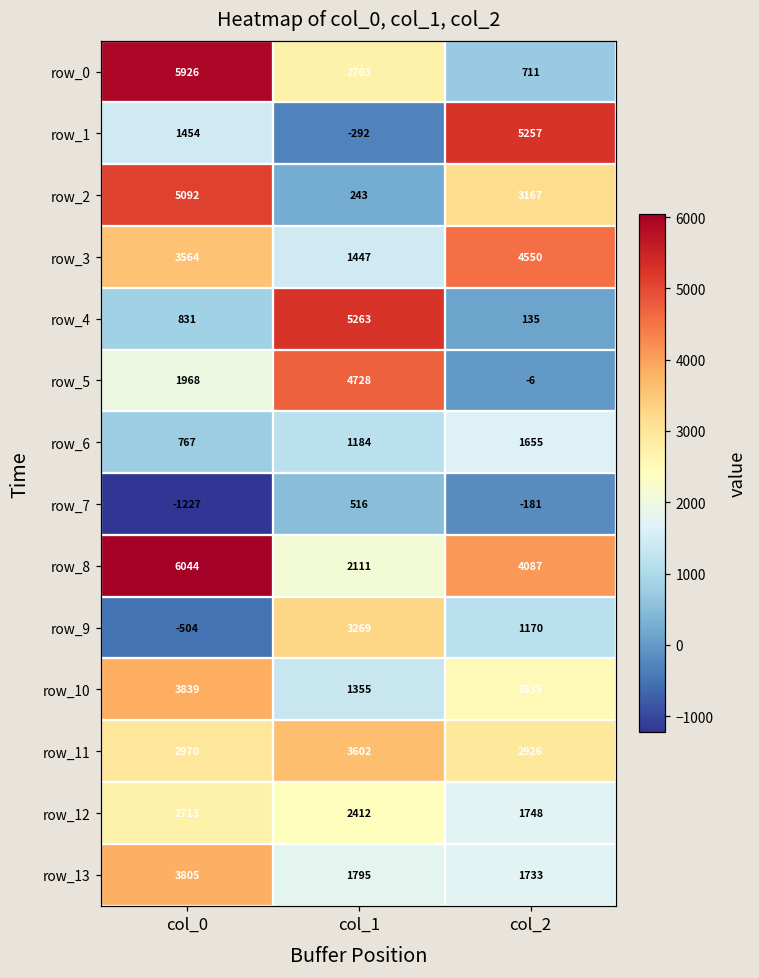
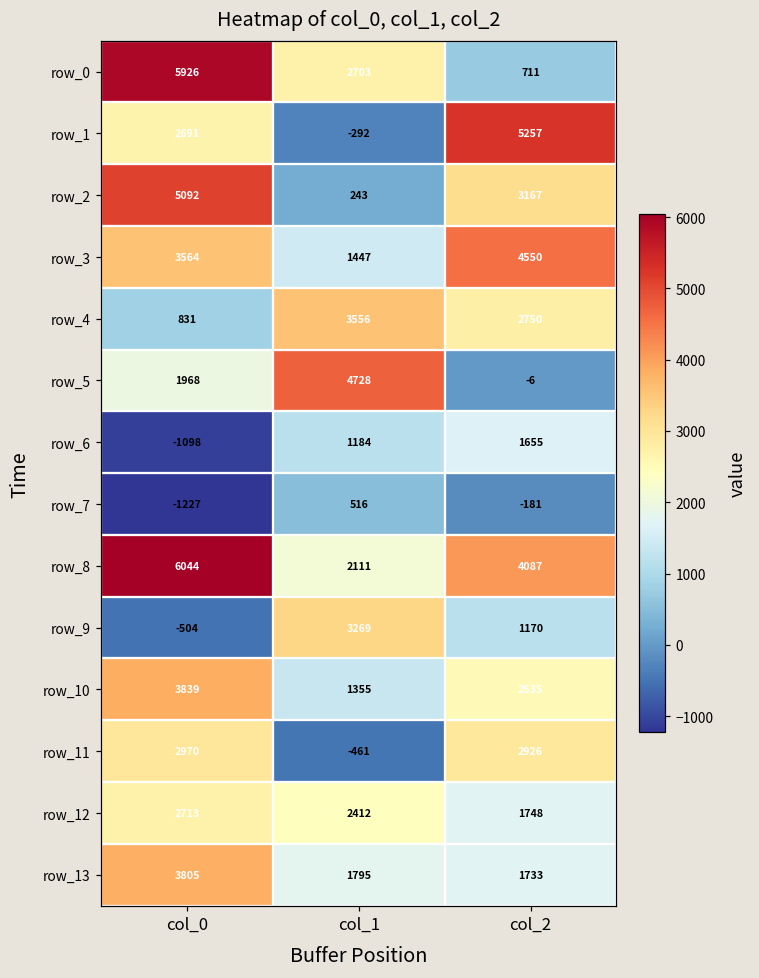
row_1, col_0: 1454 -> 2691
row_4, col_1: 5263 -> 3556
row_4, col_2: 135 -> 2750
row_6, col_0: 767 -> -1098
row_11, col_1: 3602 -> -461
